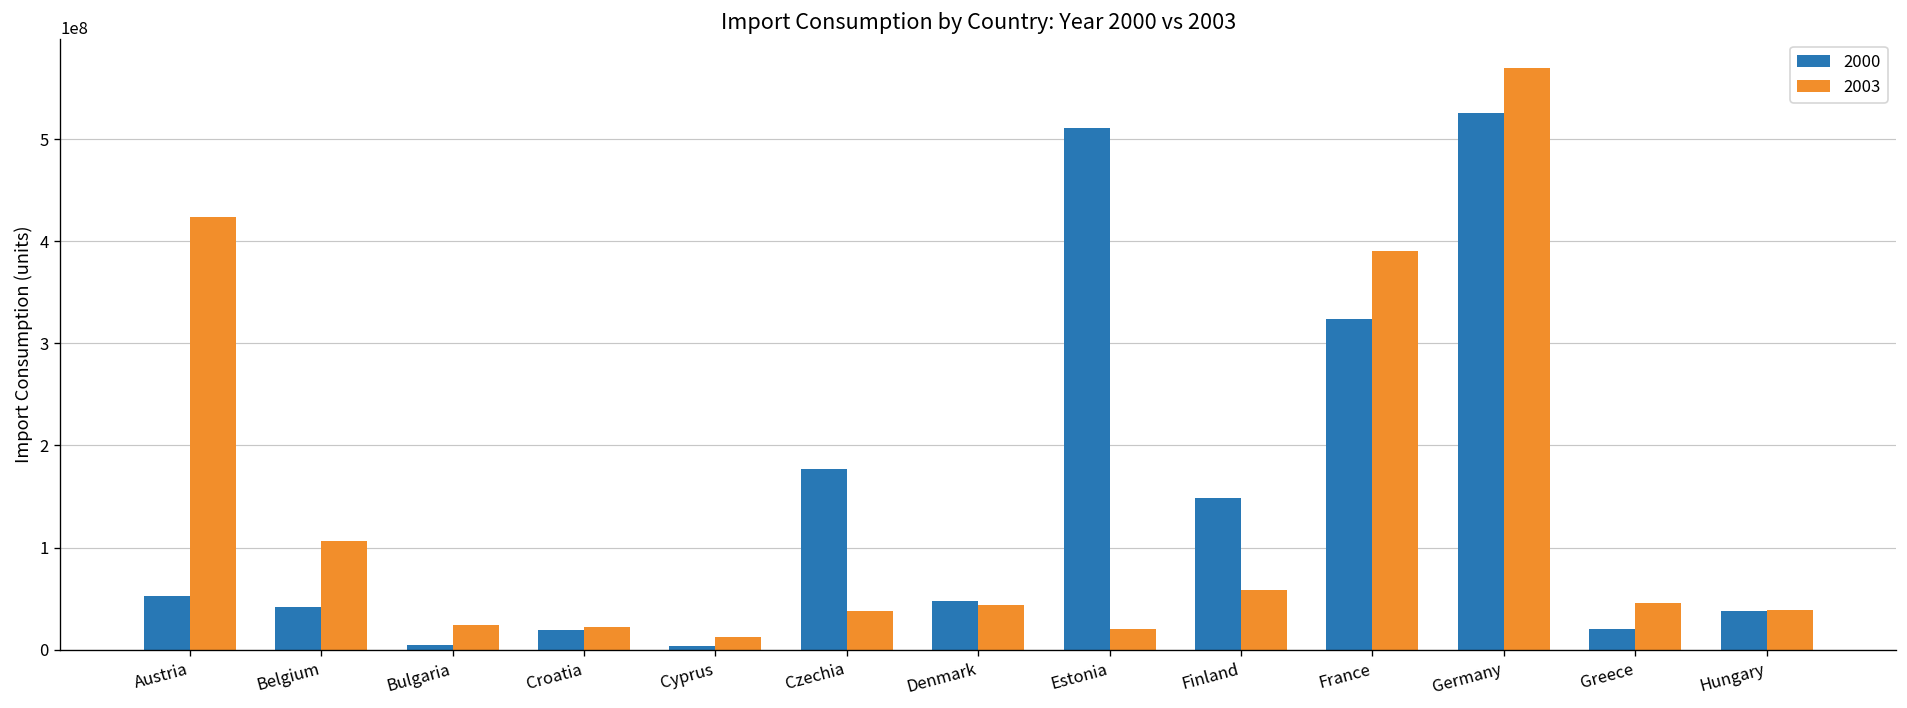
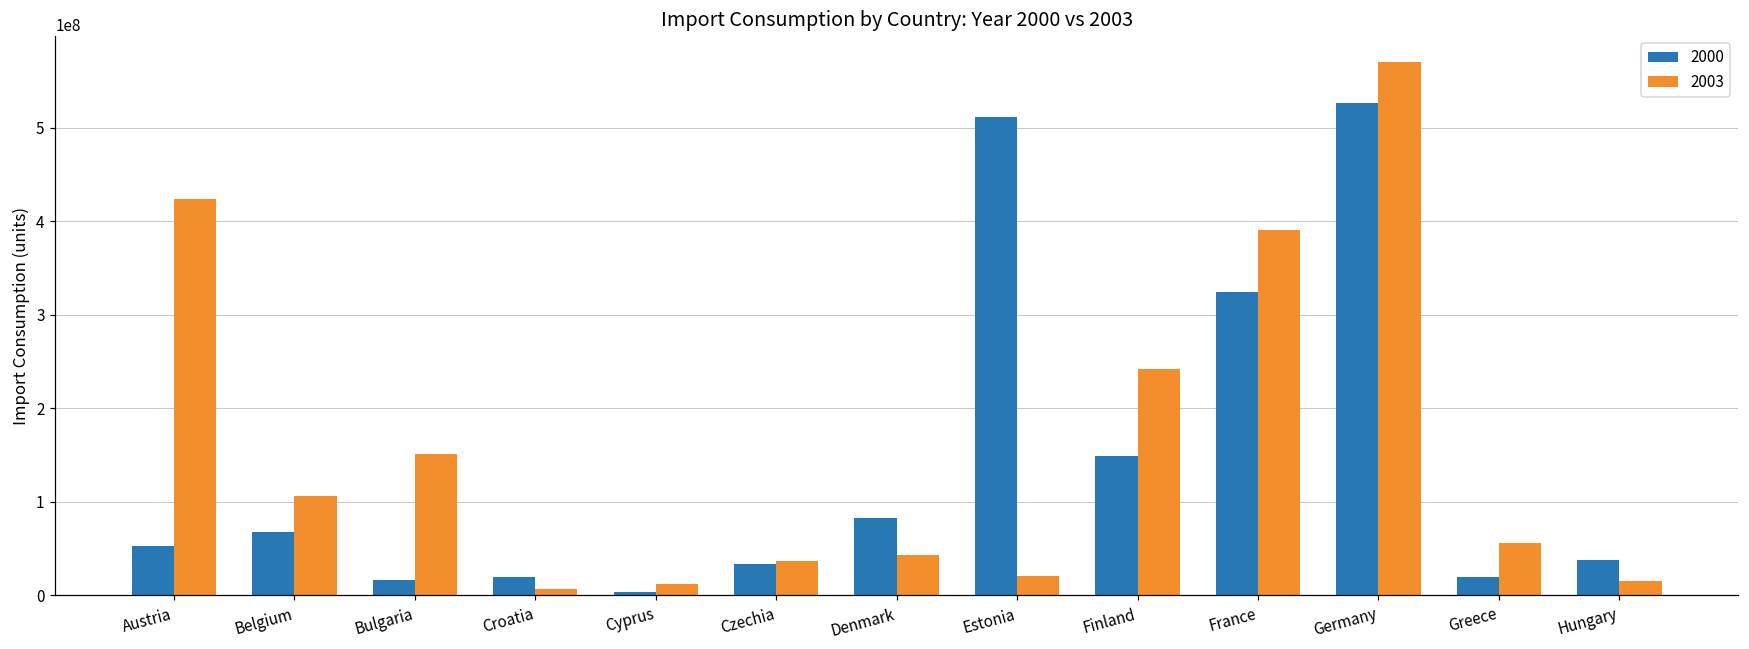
2000, Belgium: 40000000 -> 70000000
2000, Bulgaria: 0 -> 20000000
2003, Bulgaria: 20000000 -> 150000000
2003, Croatia: 20000000 -> 10000000
2000, Czechia: 180000000 -> 30000000
2000, Denmark: 50000000 -> 80000000
2003, Finland: 60000000 -> 240000000
2003, Greece: 50000000 -> 60000000
2003, Hungary: 40000000 -> 20000000
